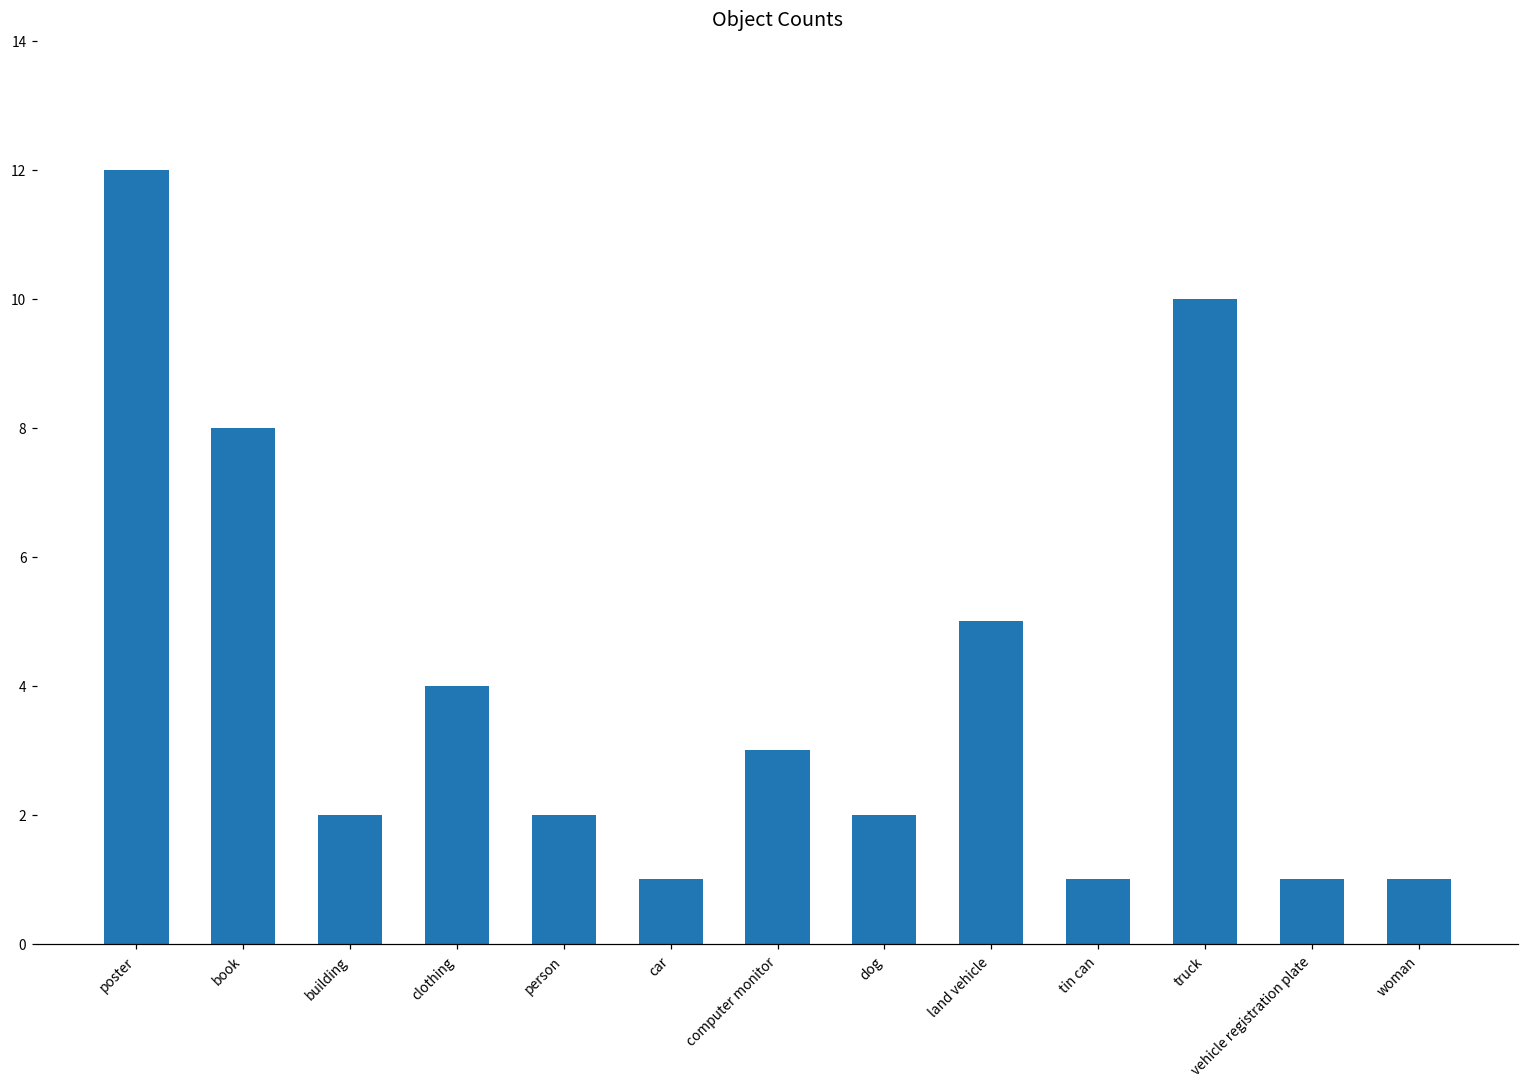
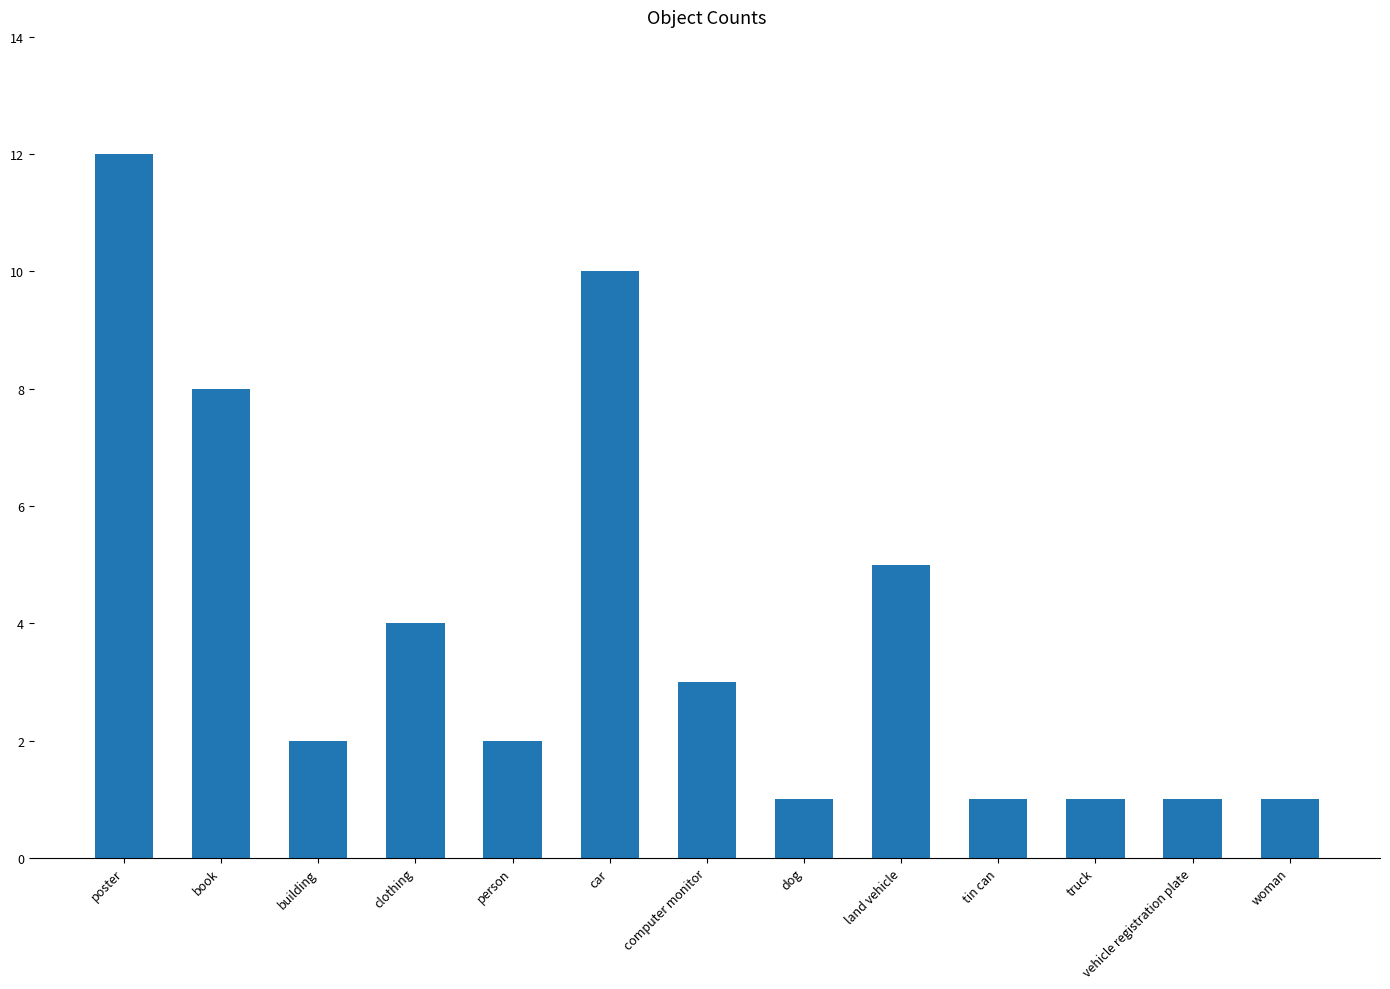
car: 1 -> 10
dog: 2 -> 1
truck: 10 -> 1
